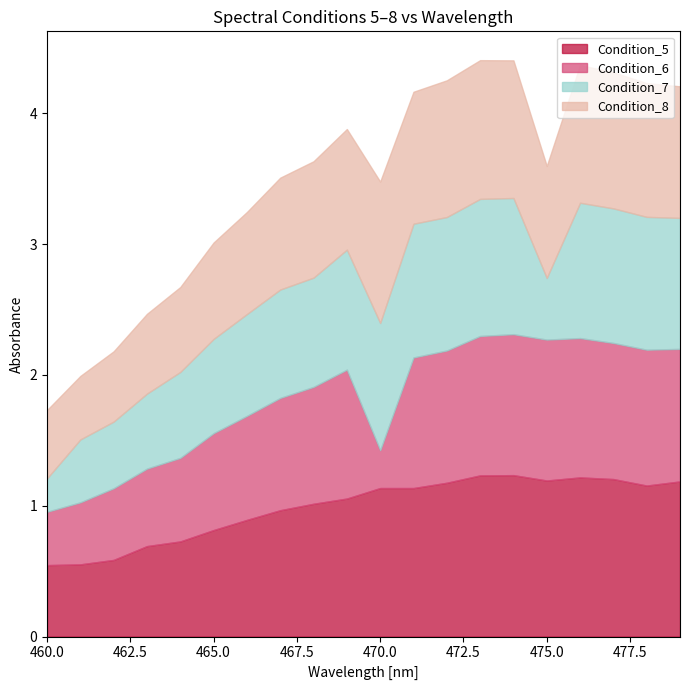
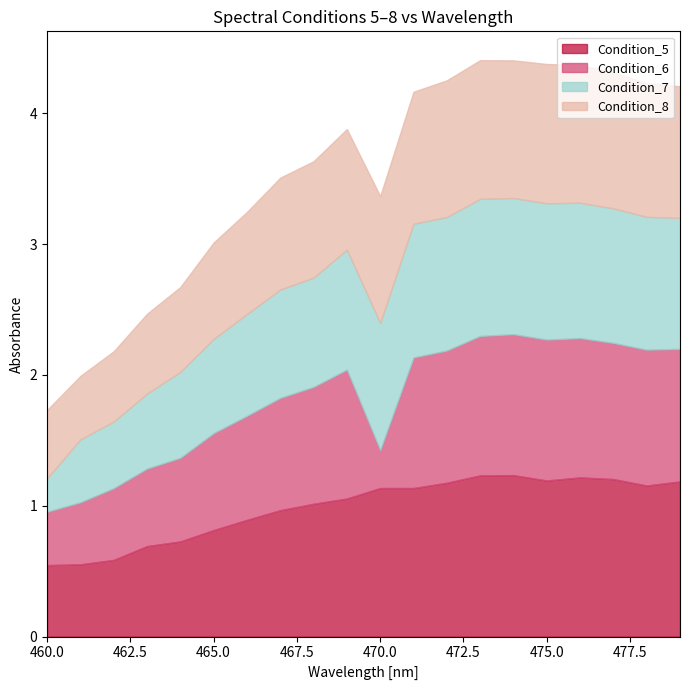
Condition_8, 470.0: 1.08 -> 0.97
Condition_7, 475.0: 0.47 -> 1.04
Condition_8, 475.0: 0.86 -> 1.06
